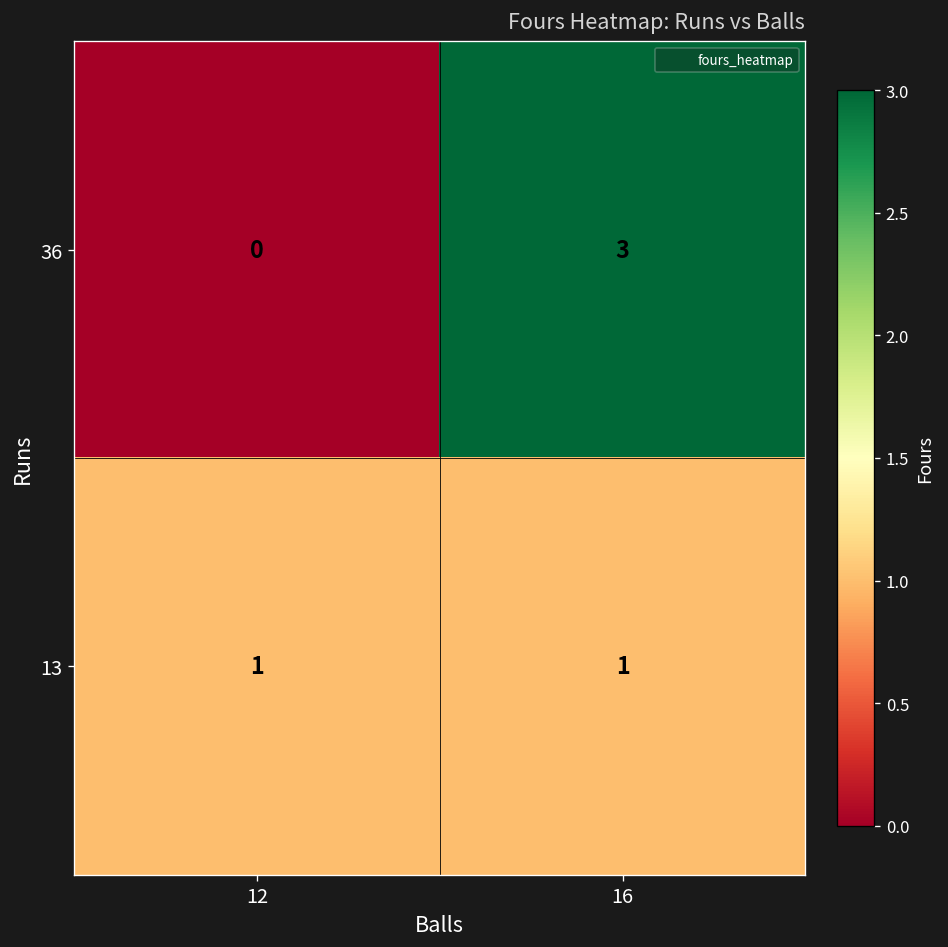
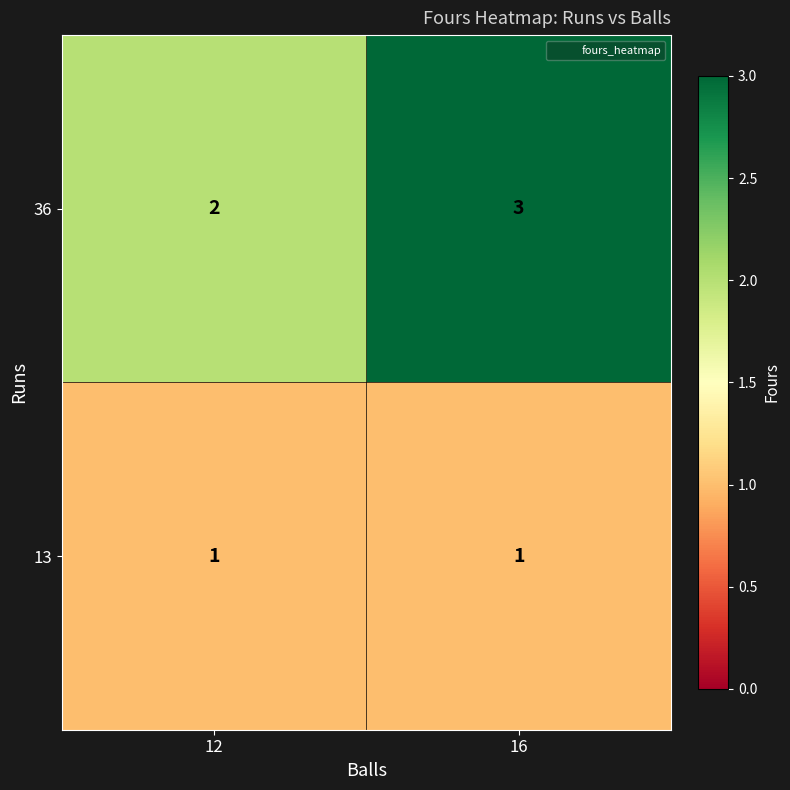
36, 12: 0 -> 2
